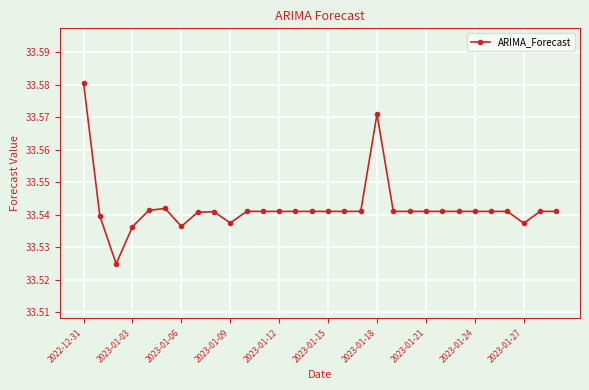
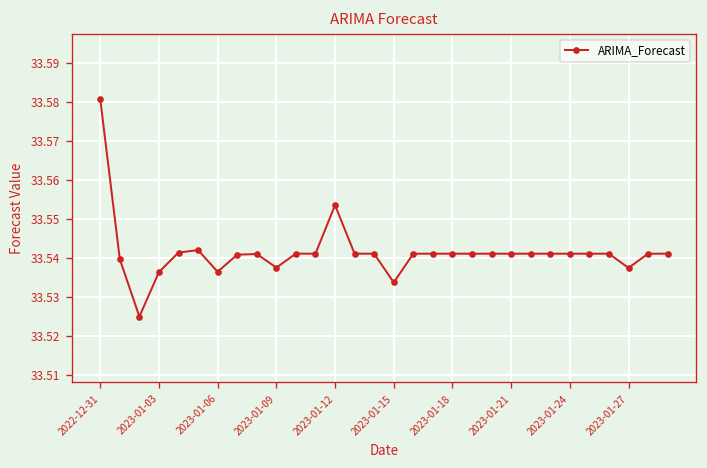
2023-01-12: 33.541 -> 33.553
2023-01-15: 33.541 -> 33.534
2023-01-18: 33.571 -> 33.541
